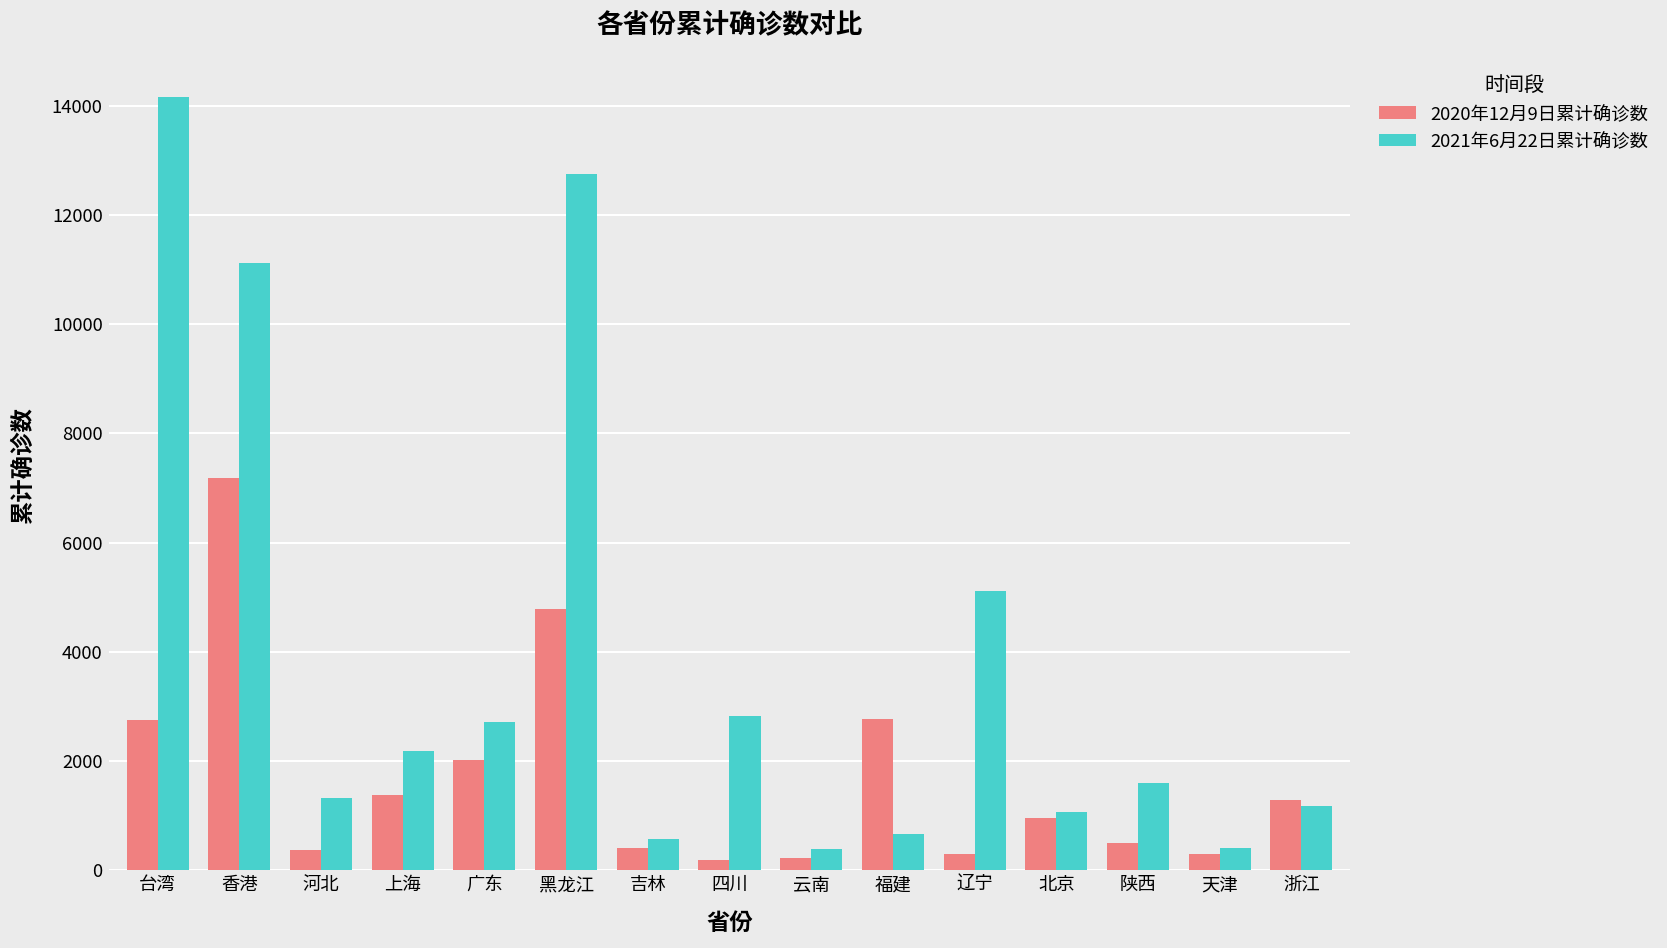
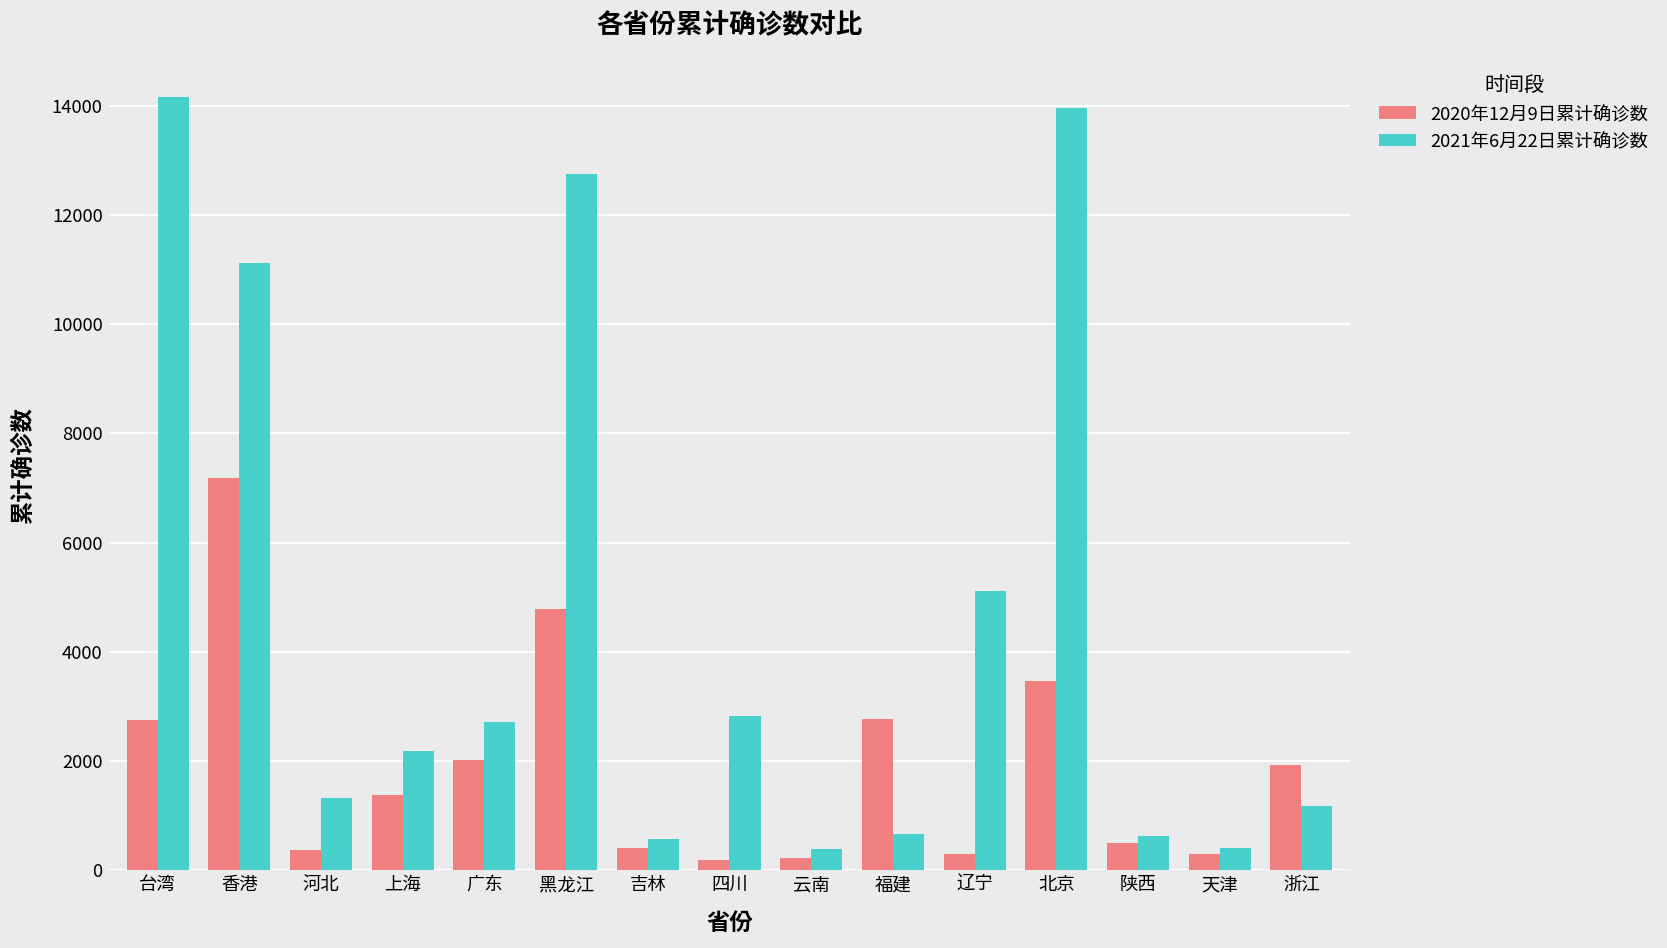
2020年12月9日累计确诊数, 北京: 1000 -> 3500
2021年6月22日累计确诊数, 北京: 1100 -> 14000
2021年6月22日累计确诊数, 陕西: 1600 -> 600
2020年12月9日累计确诊数, 浙江: 1300 -> 1900
